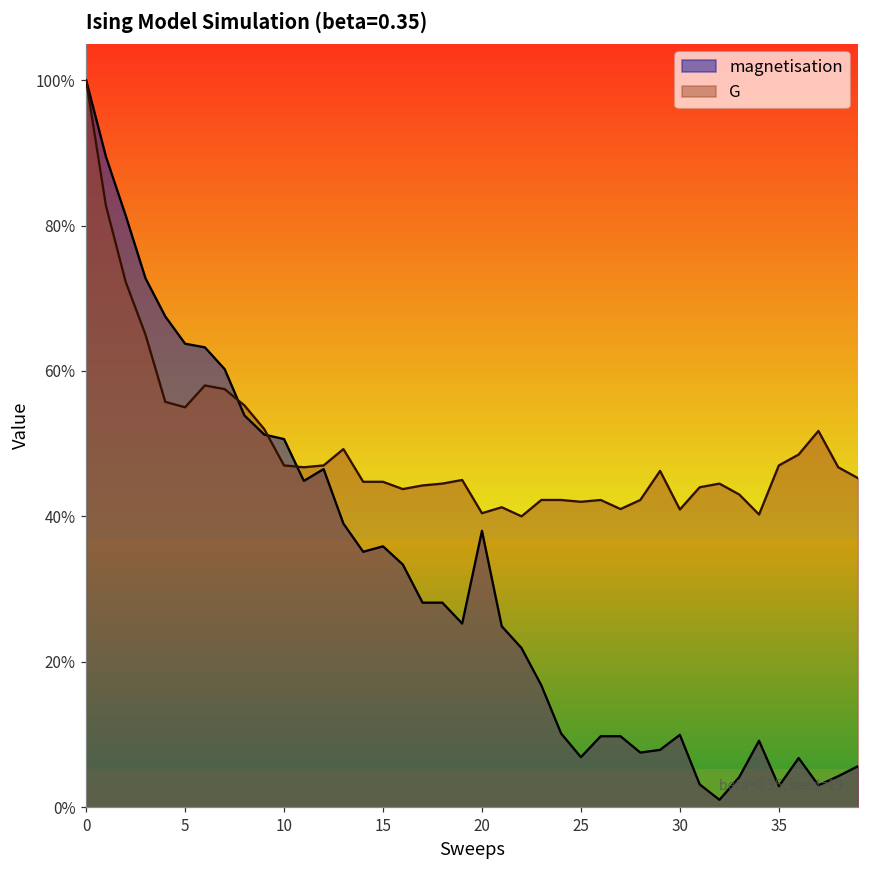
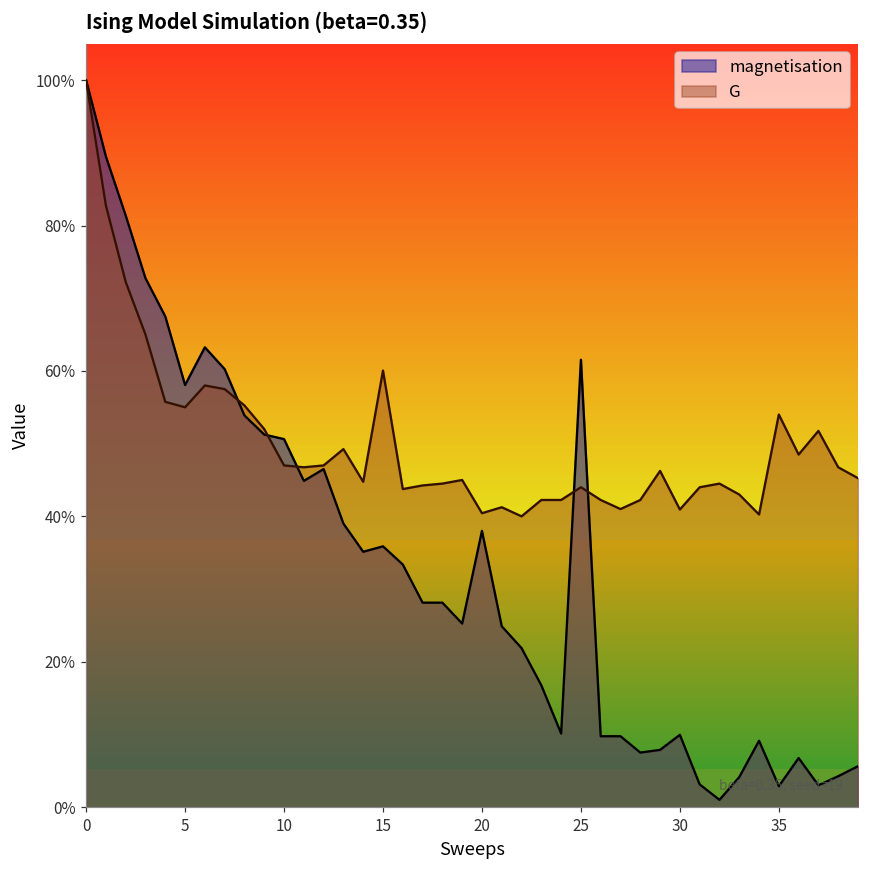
magnetisation, 5: 64% -> 58%
G, 15: 45% -> 60%
magnetisation, 25: 7% -> 62%
G, 25: 42% -> 44%
G, 35: 47% -> 54%
